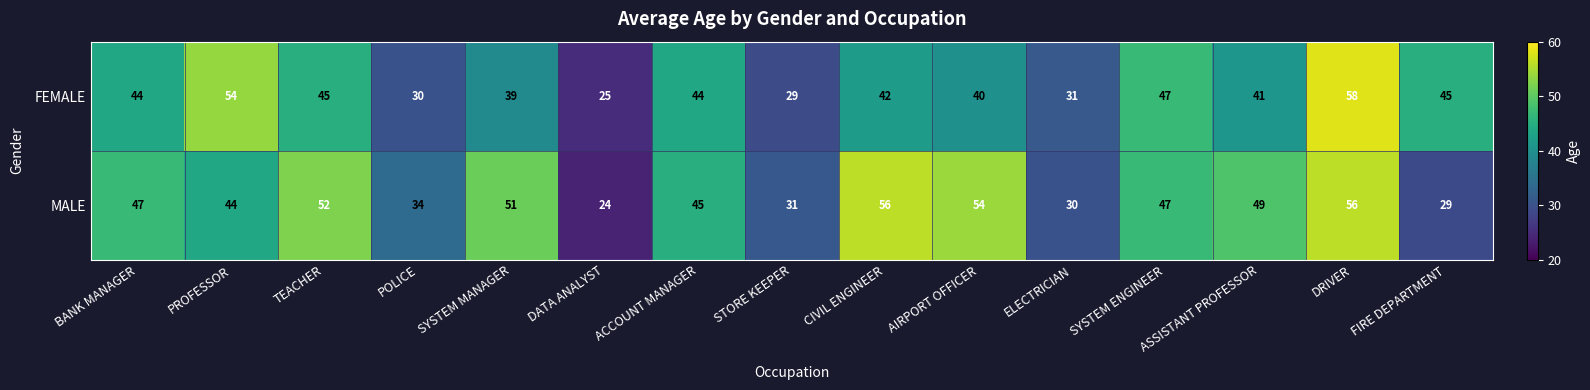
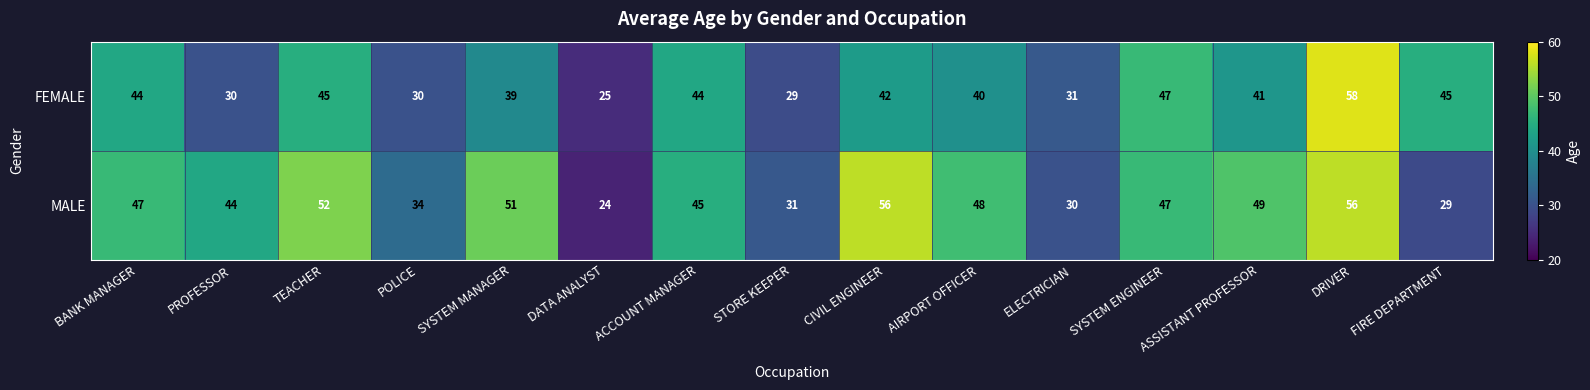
FEMALE, PROFESSOR: 54 -> 30
MALE, AIRPORT OFFICER: 54 -> 48
